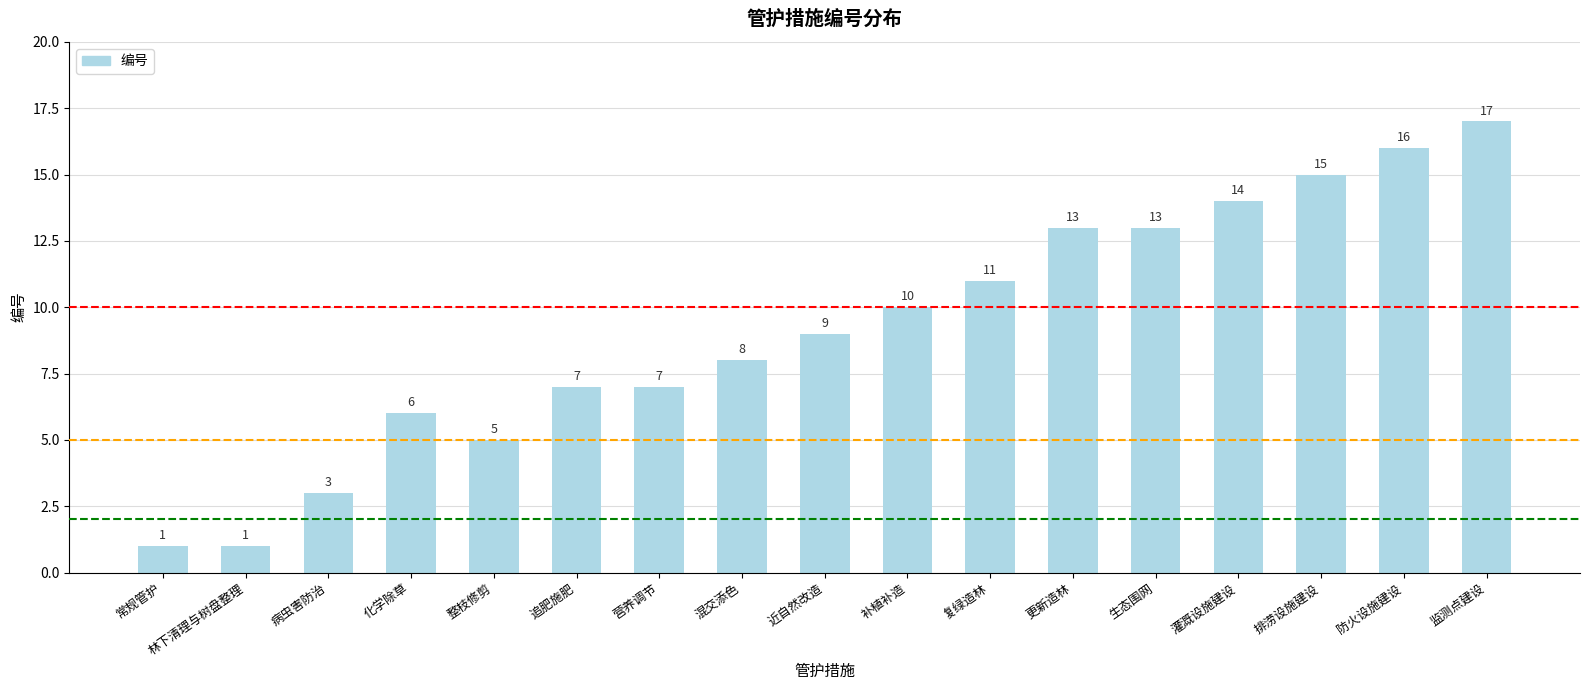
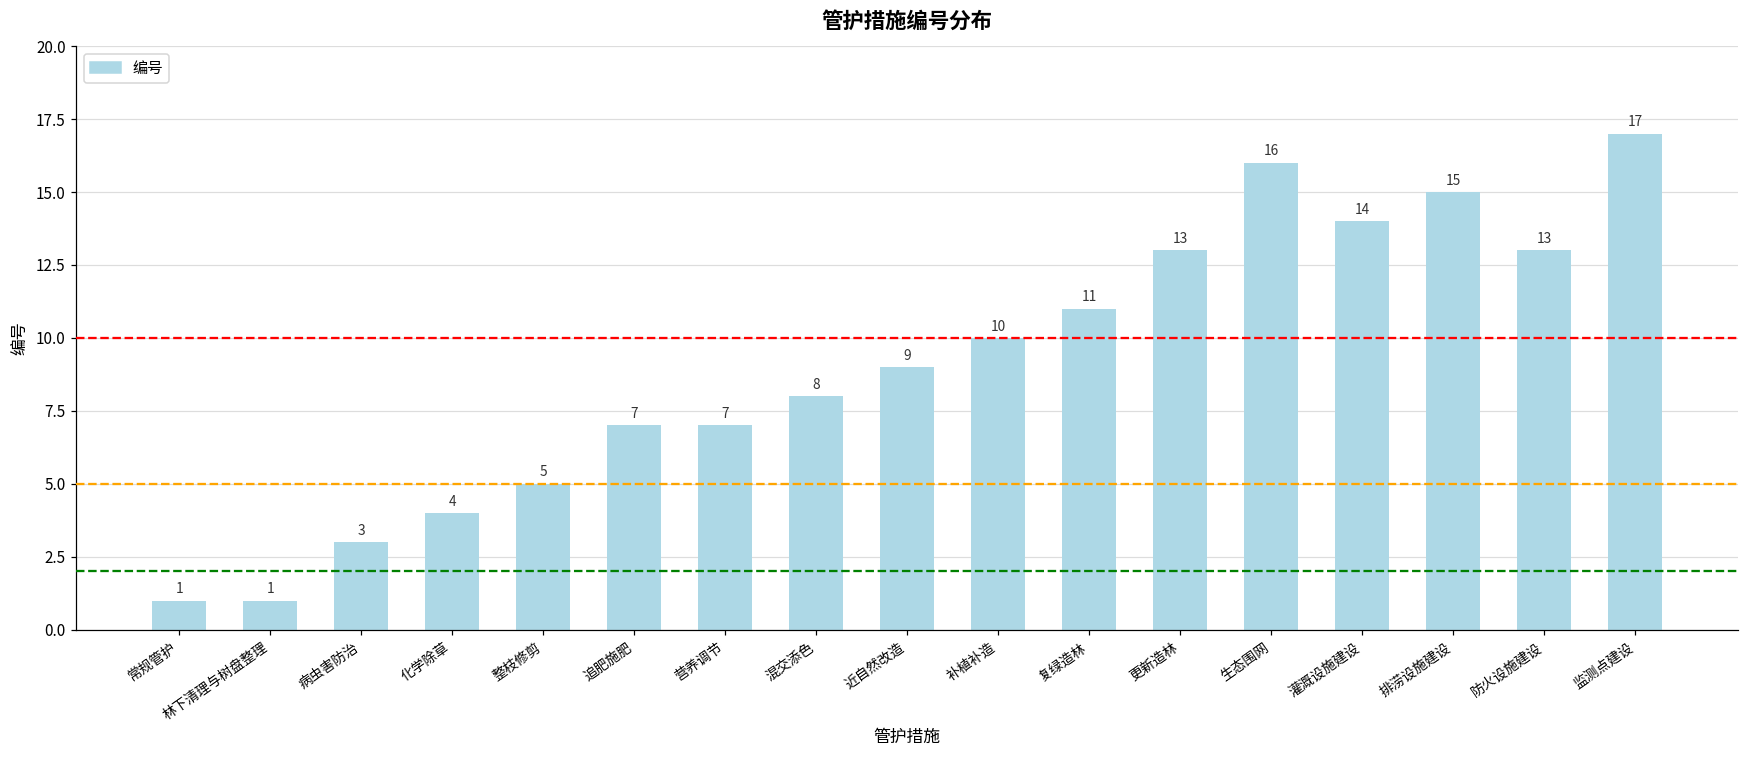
化学除草: 6 -> 4
生态围网: 13 -> 16
防火设施建设: 16 -> 13
